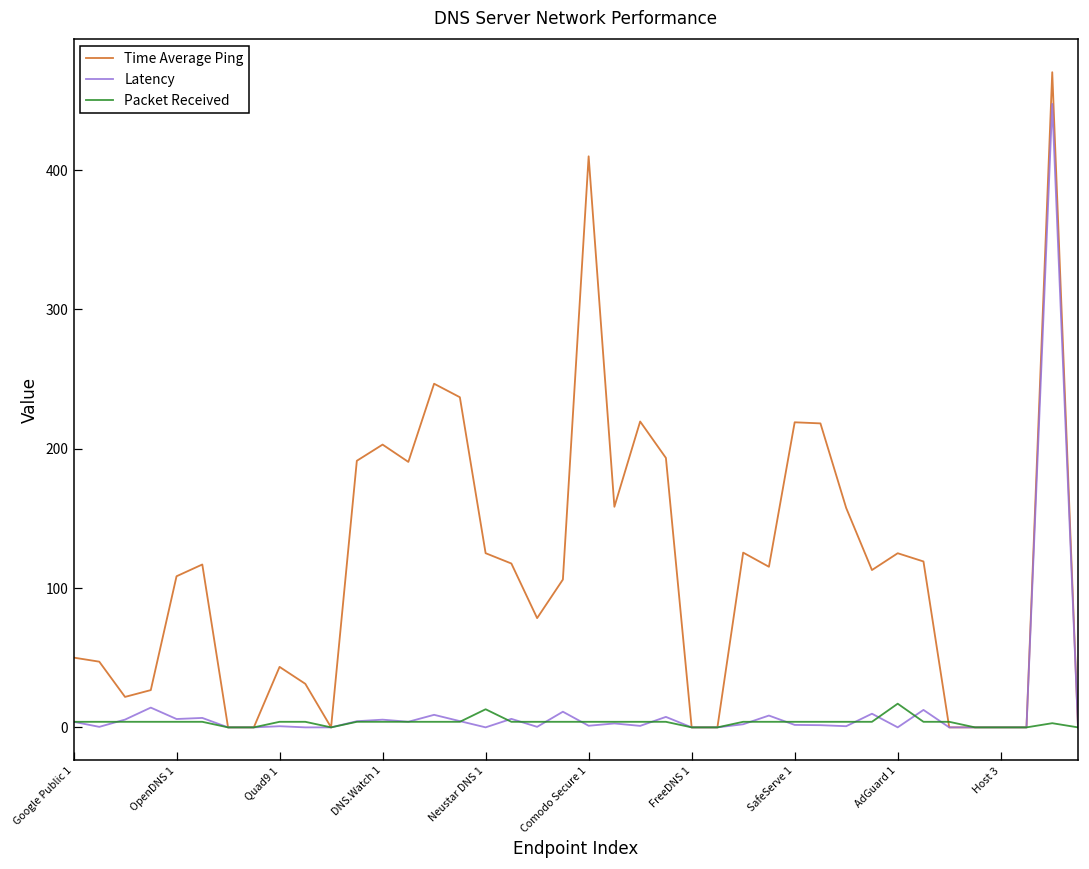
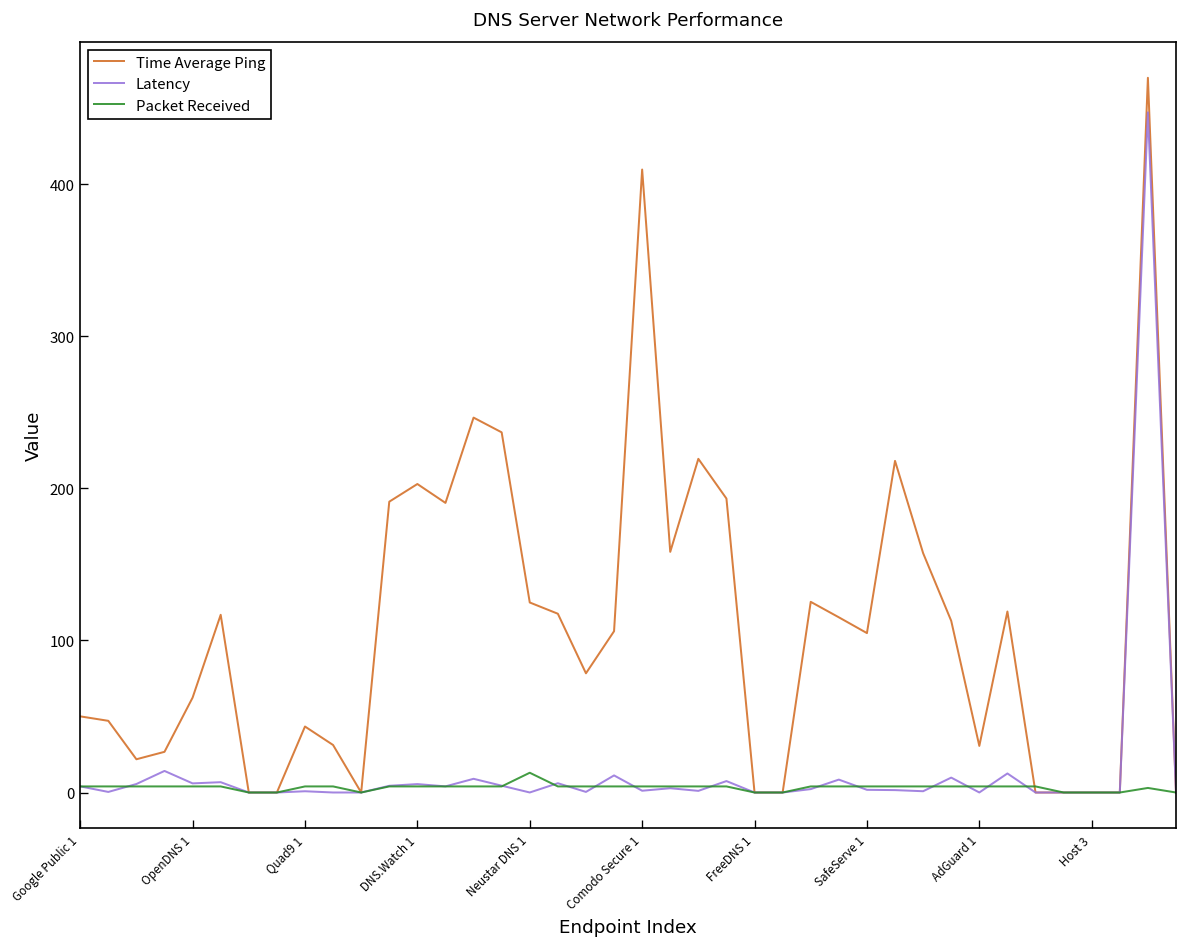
Time Average Ping, OpenDNS 1: 108 -> 62
Time Average Ping, SafeServe 1: 219 -> 105
Time Average Ping, AdGuard 1: 125 -> 31
Packet Received, AdGuard 1: 17 -> 4
